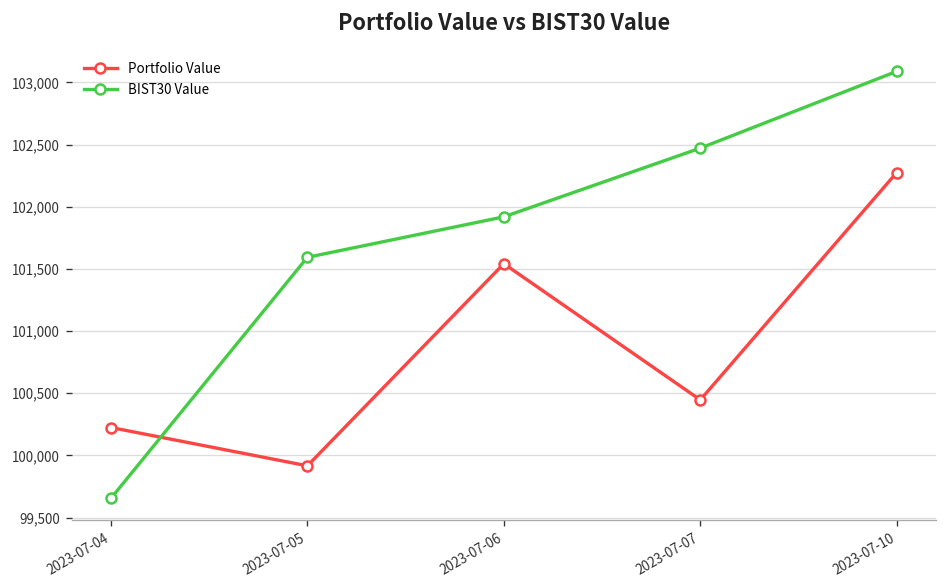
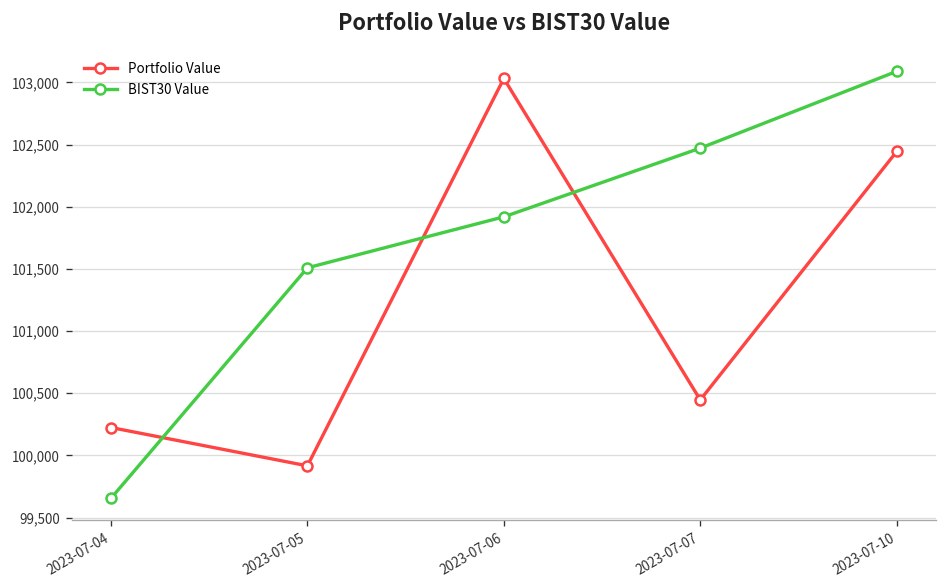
BIST30 Value, 2023-07-05: 101,590 -> 101,510
Portfolio Value, 2023-07-06: 101,540 -> 103,030
Portfolio Value, 2023-07-10: 102,270 -> 102,440
